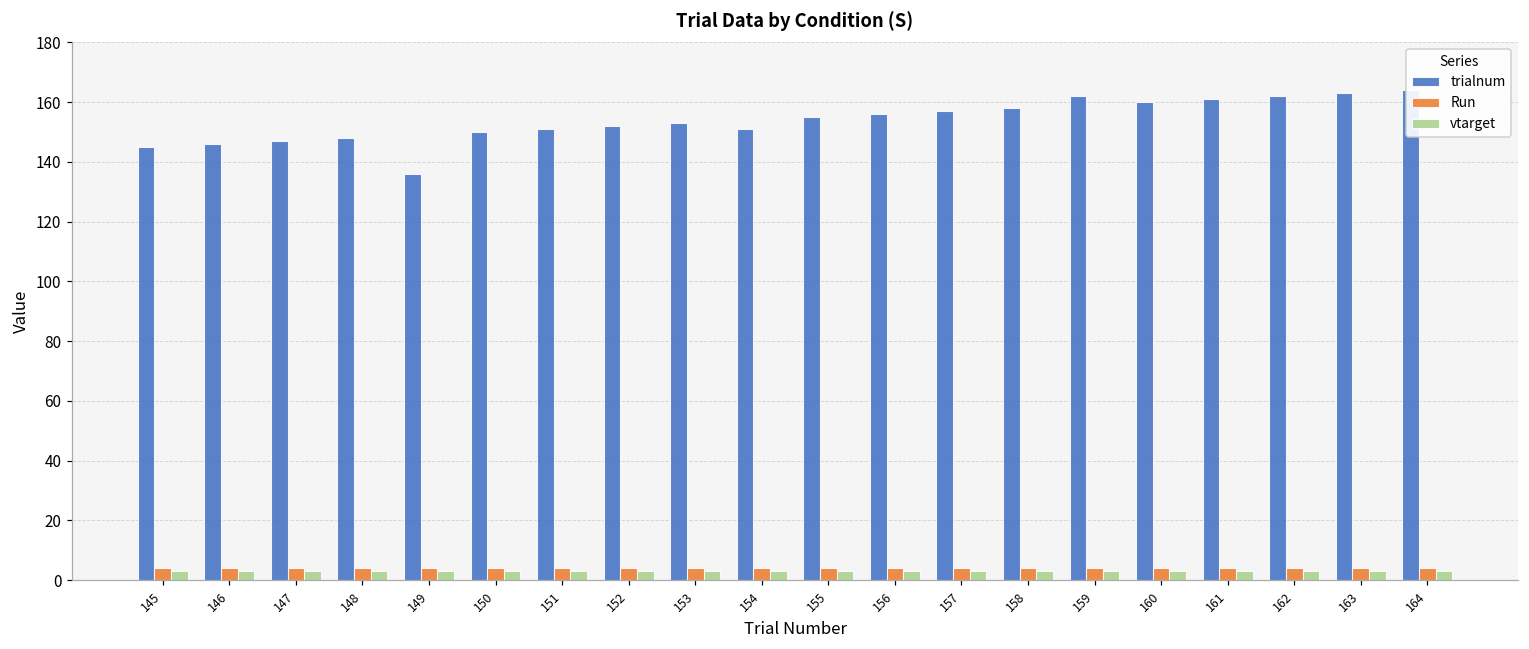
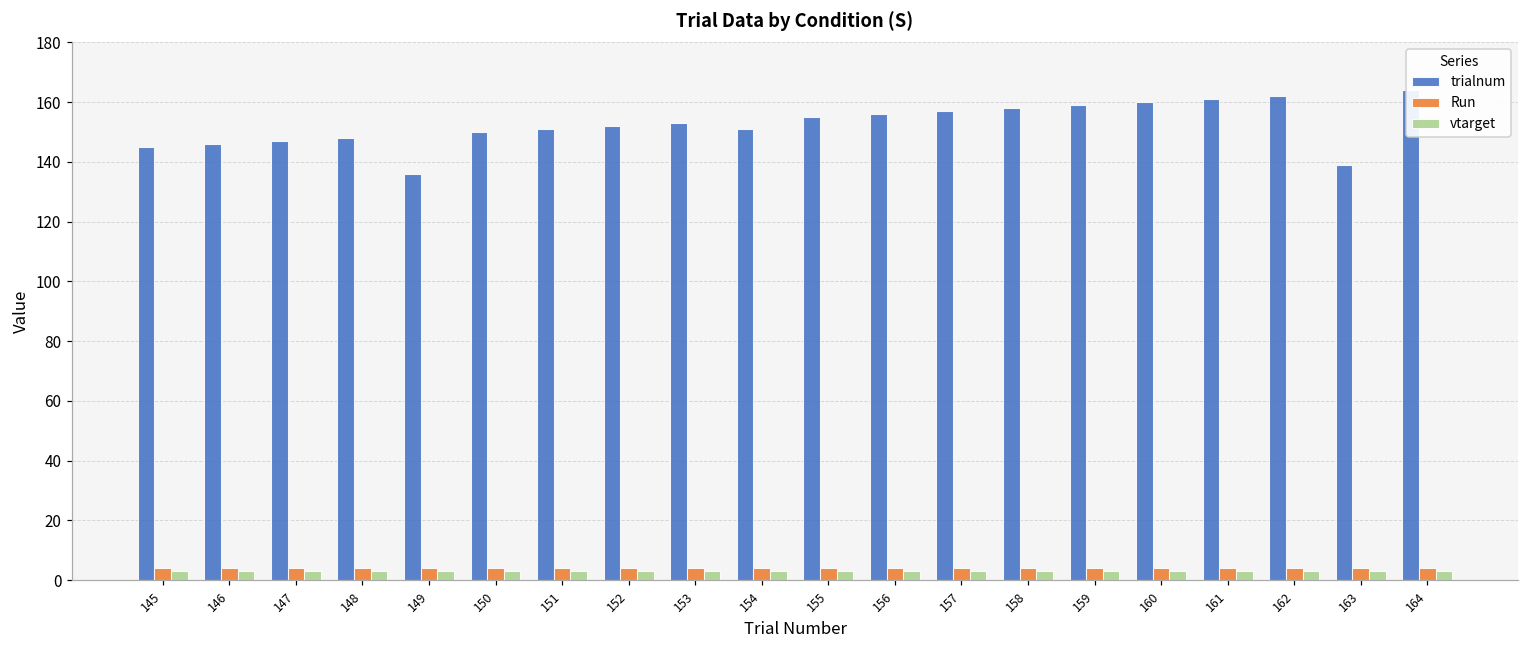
trialnum, 159: 162 -> 159
trialnum, 163: 163 -> 139
